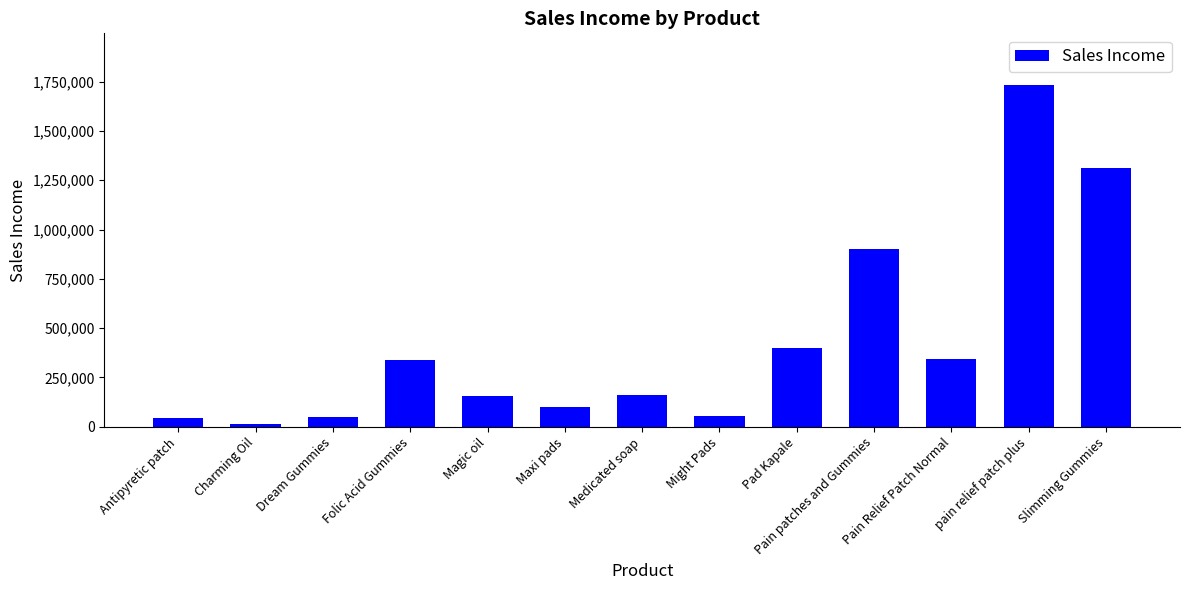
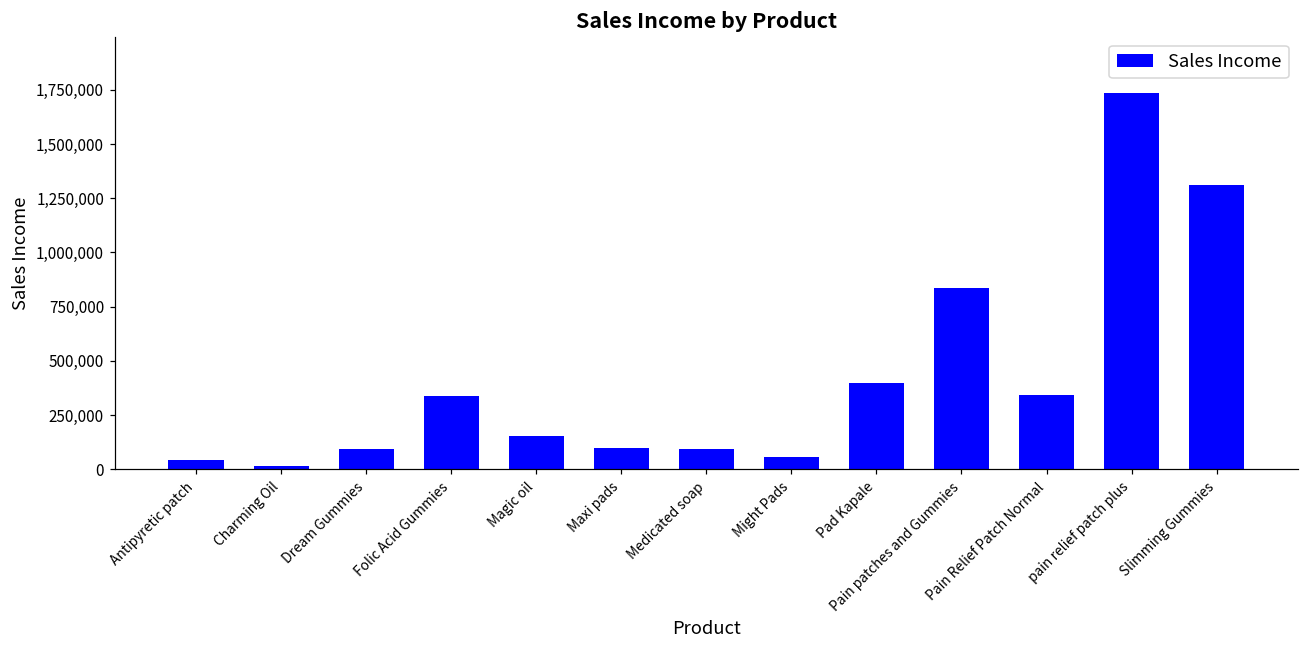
Dream Gummies: 50,000 -> 100,000
Medicated soap: 160,000 -> 90,000
Pain patches and Gummies: 900,000 -> 840,000
